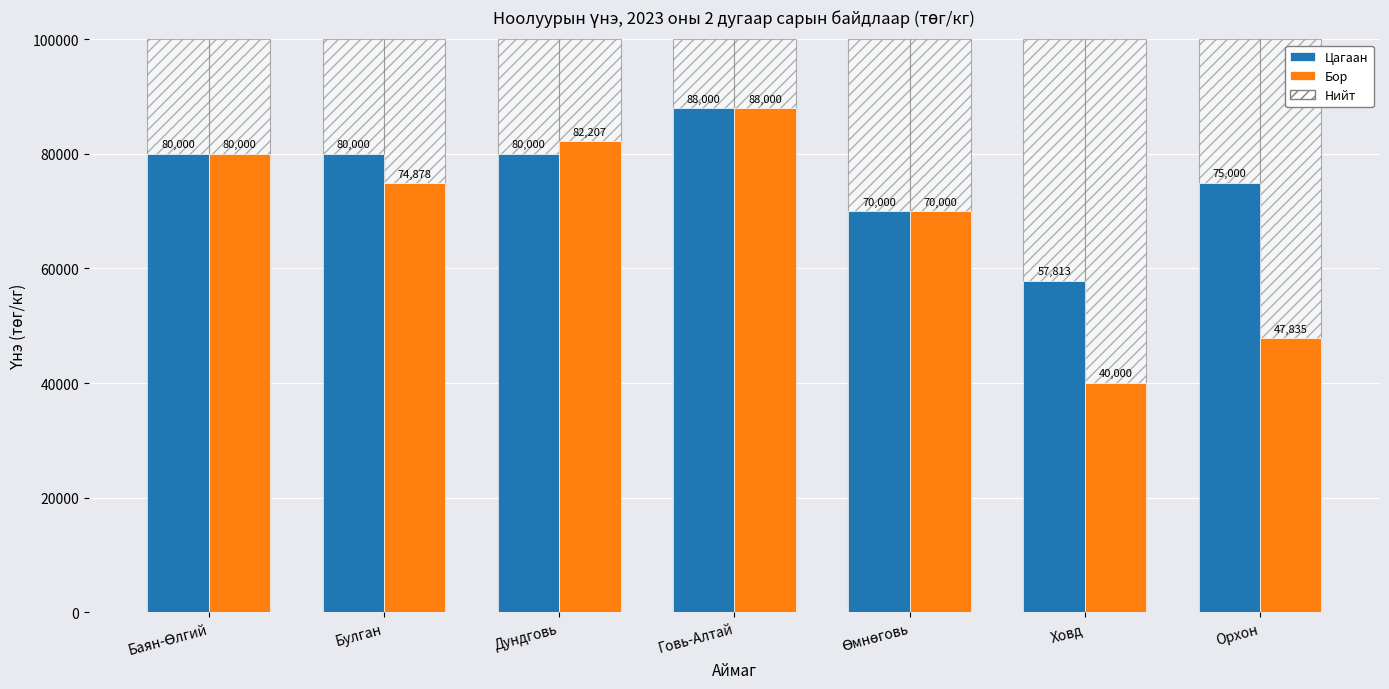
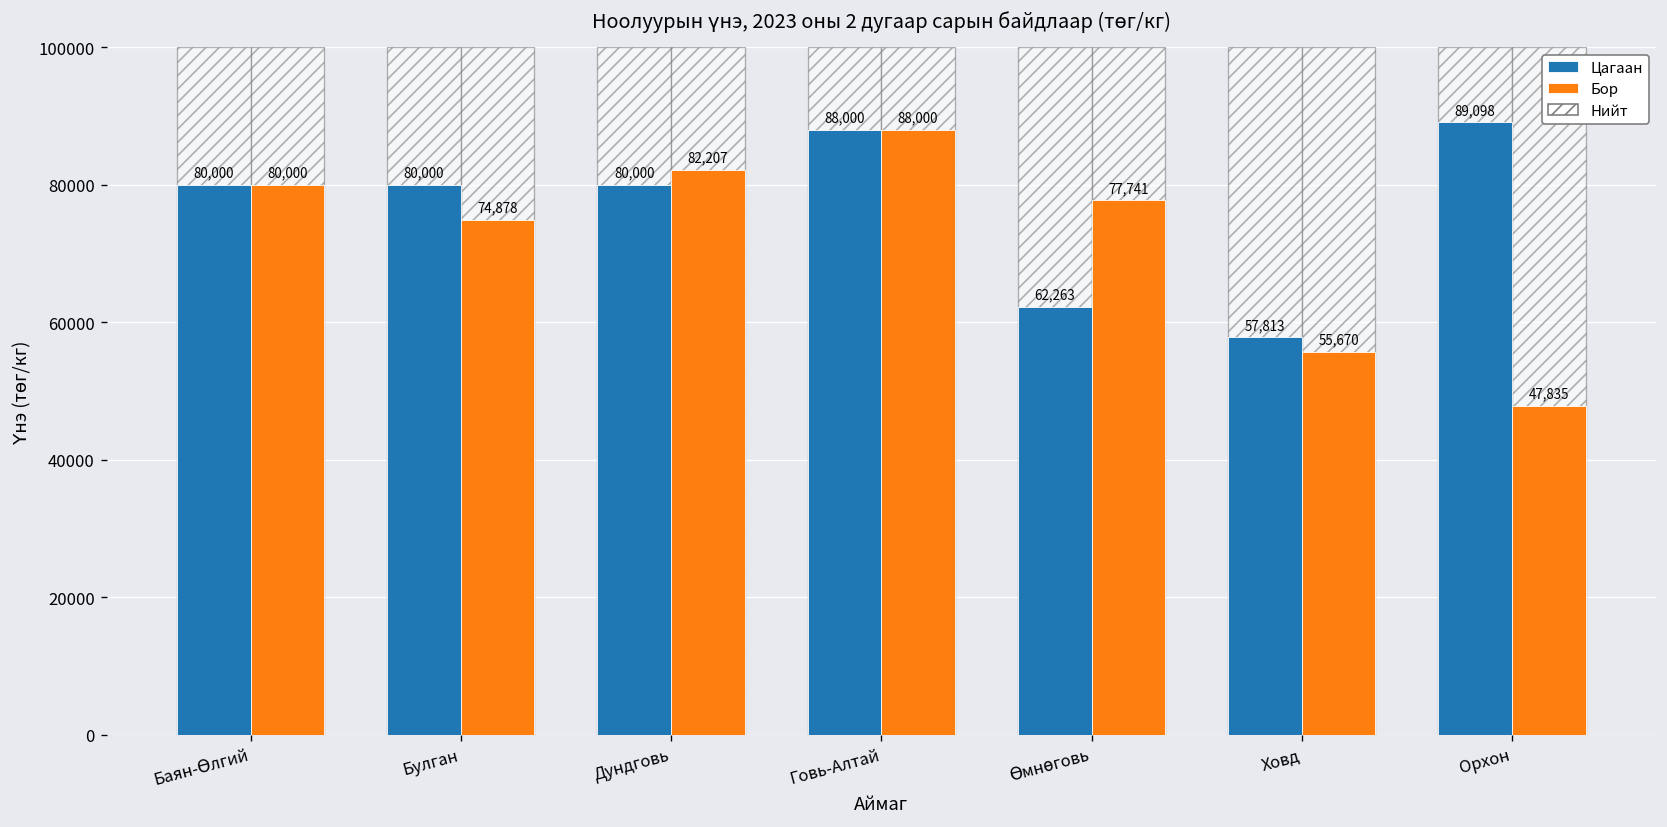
Цагаан, Өмнөговь: 70,000 -> 62,263
Бор, Өмнөговь: 70,000 -> 77,741
Бор, Ховд: 40,000 -> 55,670
Цагаан, Орхон: 75,000 -> 89,098
